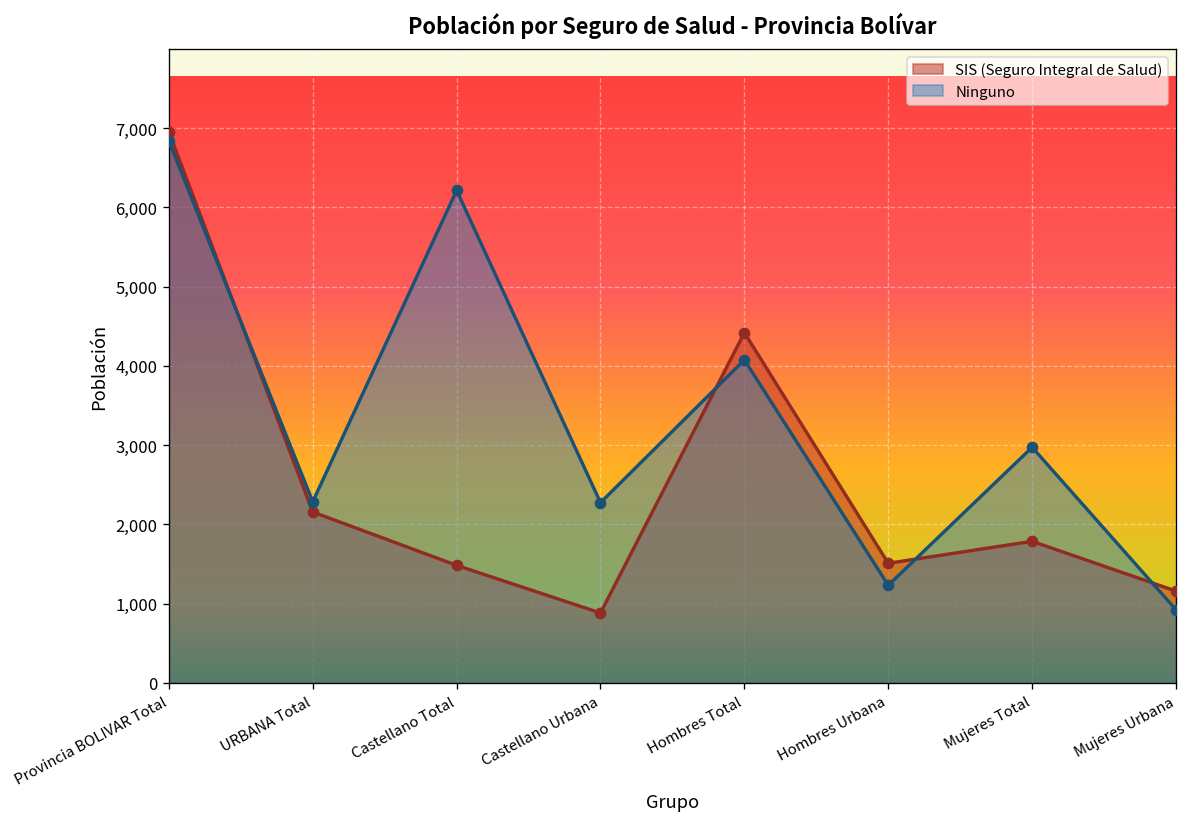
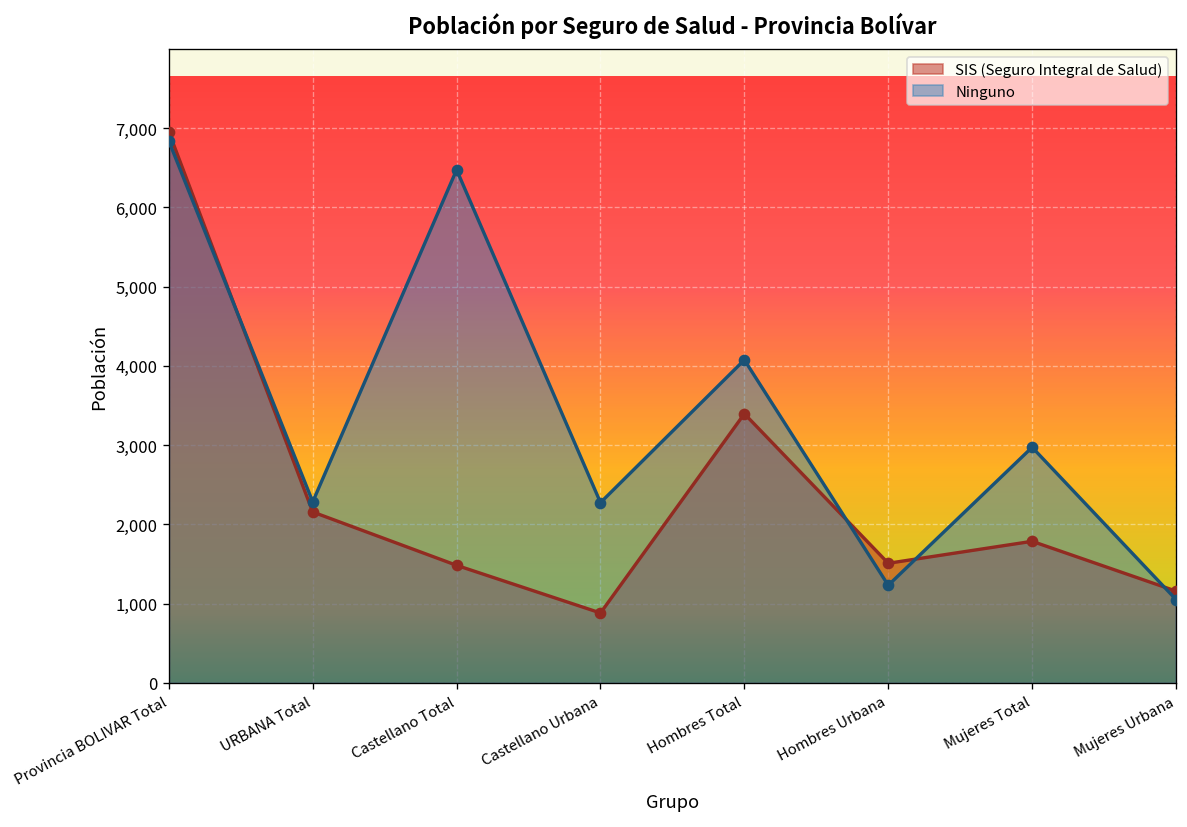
Ninguno, Castellano Total: 6,200 -> 6,500
SIS (Seguro Integral de Salud), Hombres Total: 4,400 -> 3,400
Ninguno, Mujeres Urbana: 900 -> 1,100
